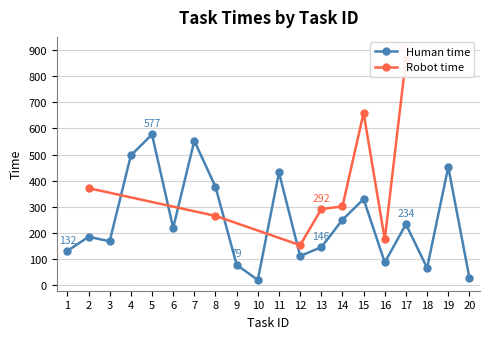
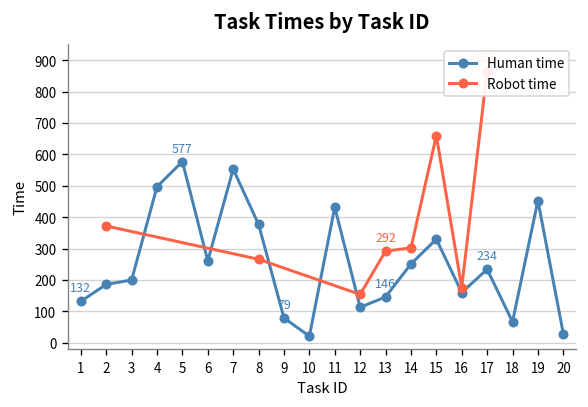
Human time, 3: 170 -> 200
Human time, 6: 220 -> 260
Human time, 16: 90 -> 160
